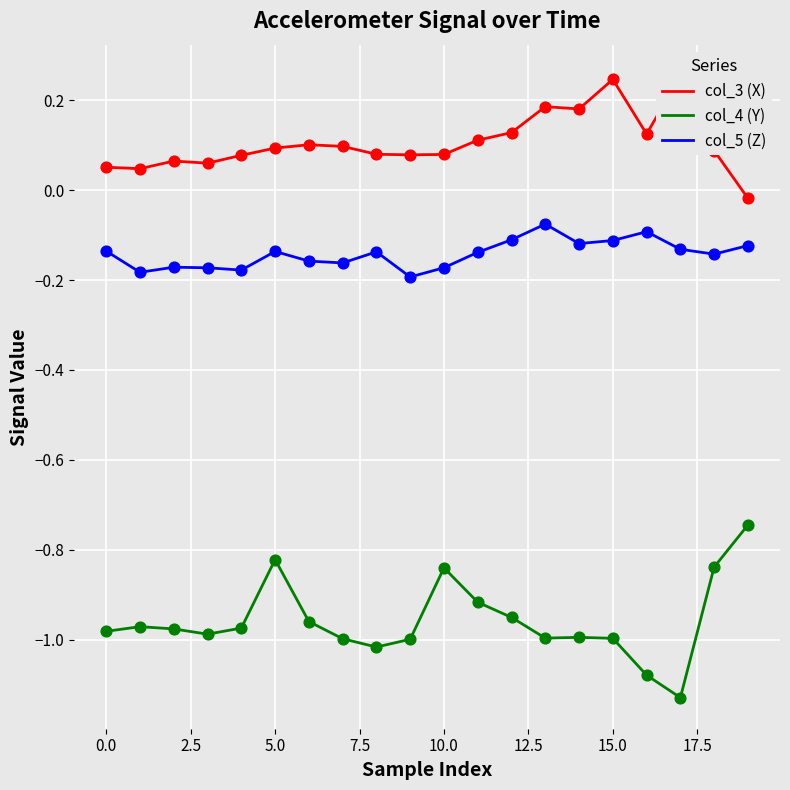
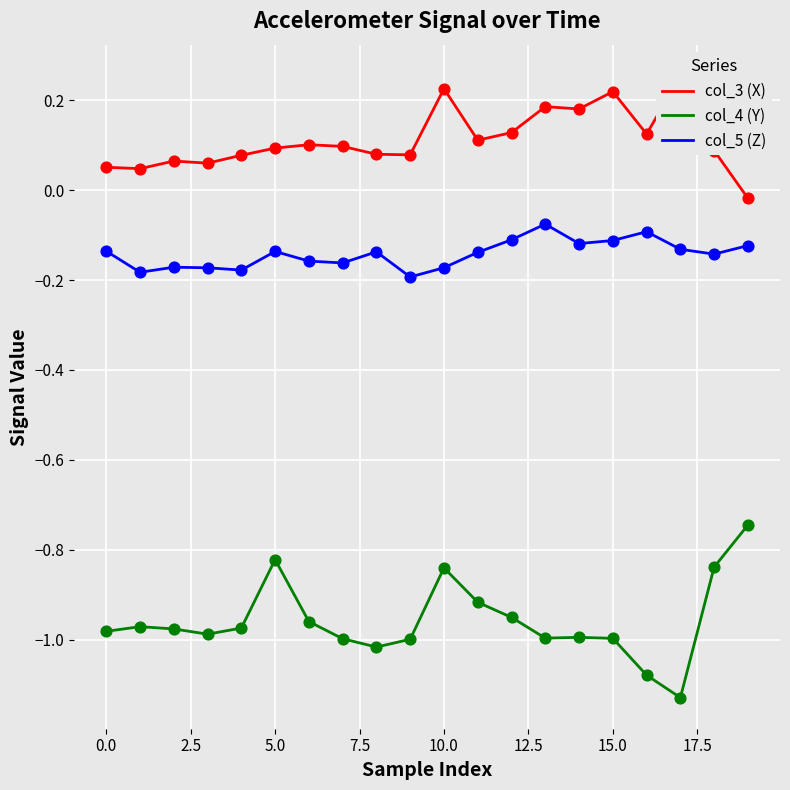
col_3 (X), 10.0: 0.08 -> 0.23
col_3 (X), 15.0: 0.25 -> 0.22
